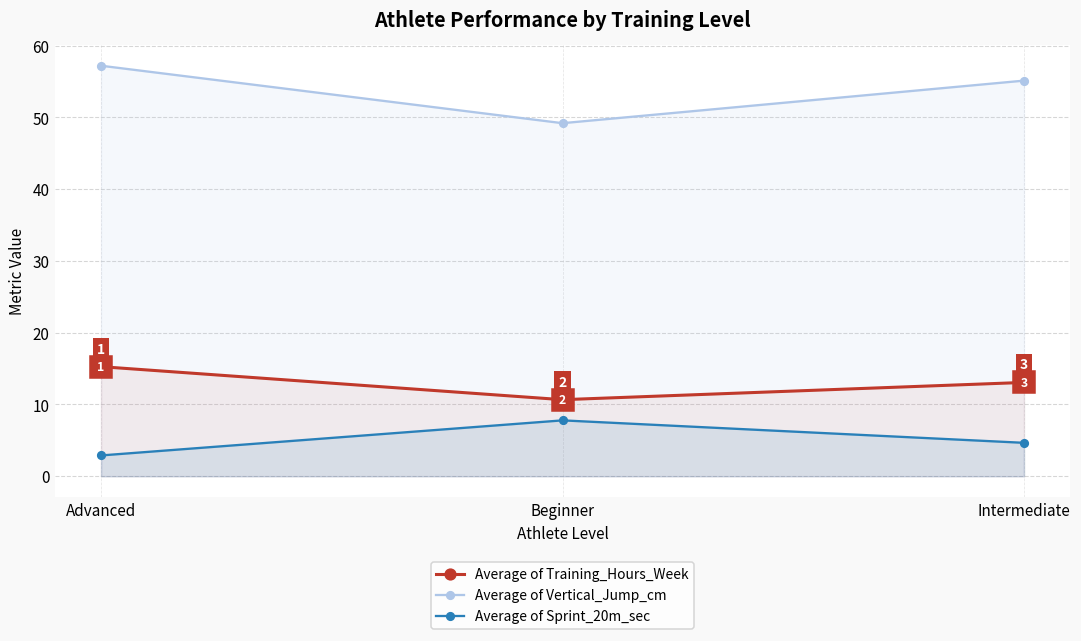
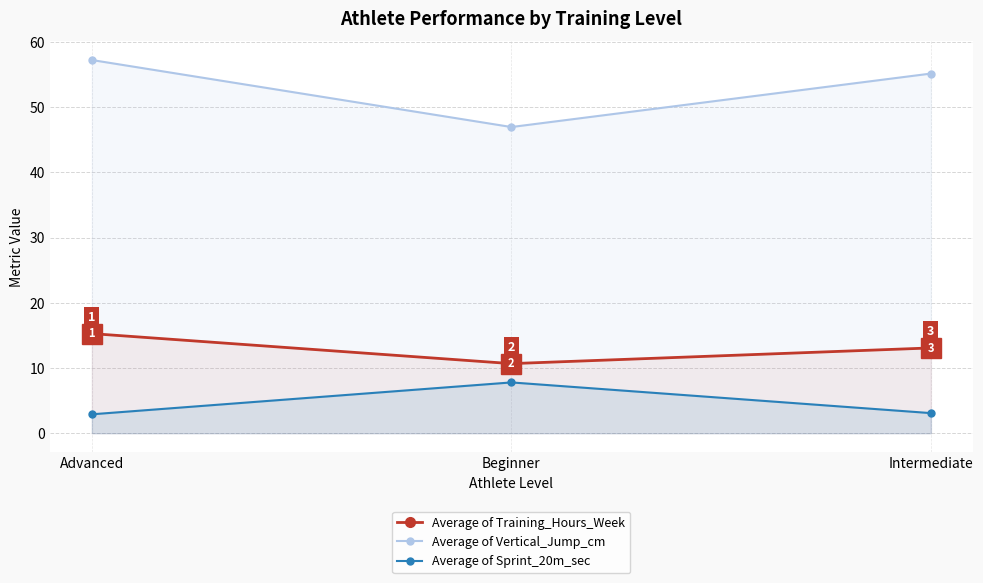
Average of Vertical_Jump_cm, Beginner: 49 -> 47
Average of Sprint_20m_sec, Intermediate: 5 -> 3
